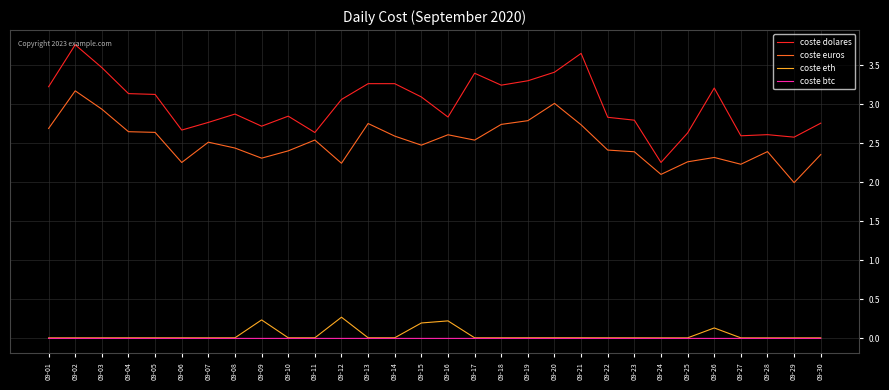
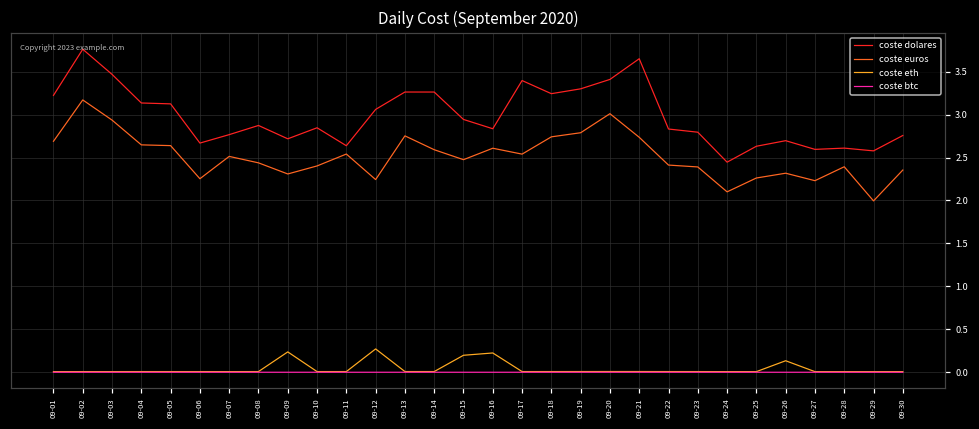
coste dolares, 09-15: 3.1 -> 2.9
coste dolares, 09-24: 2.3 -> 2.4
coste dolares, 09-26: 3.2 -> 2.7
